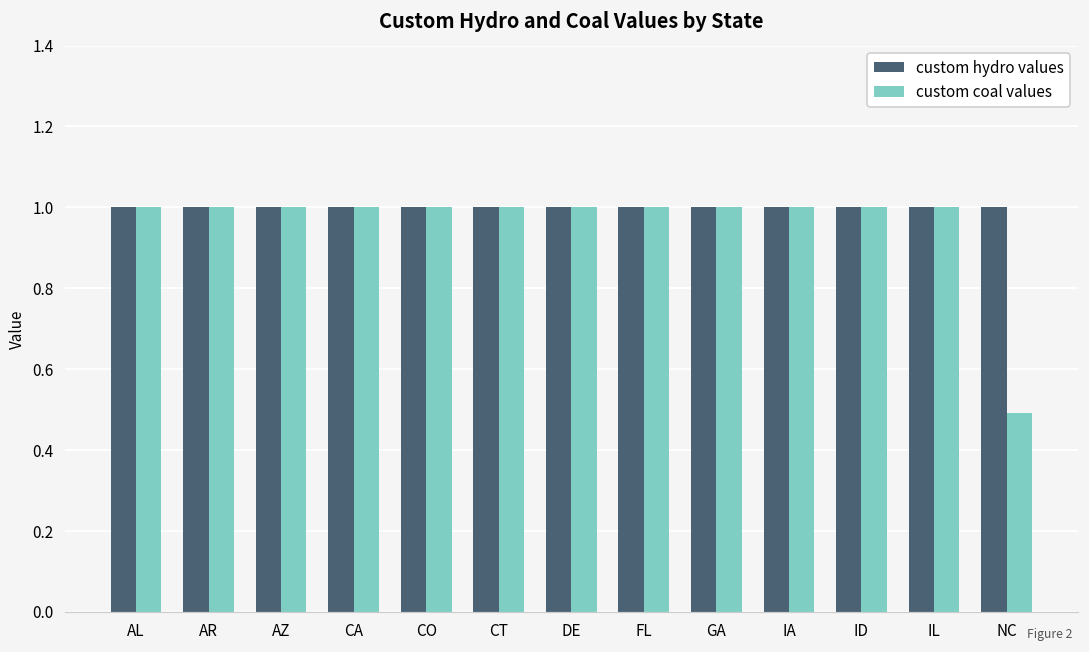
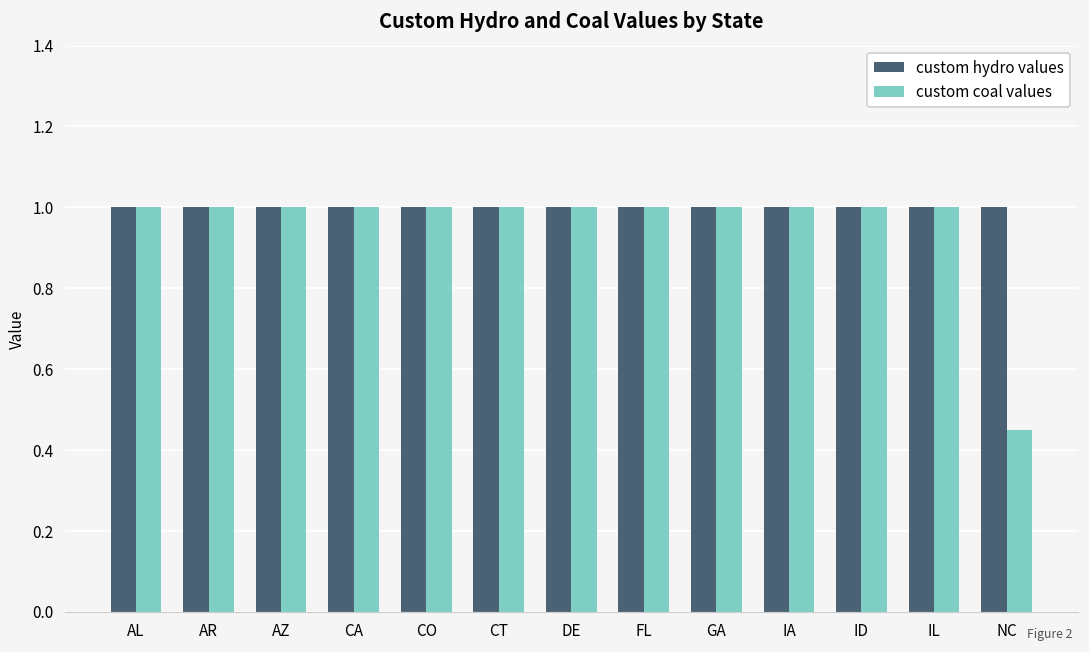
custom coal values, NC: 0.49 -> 0.45
